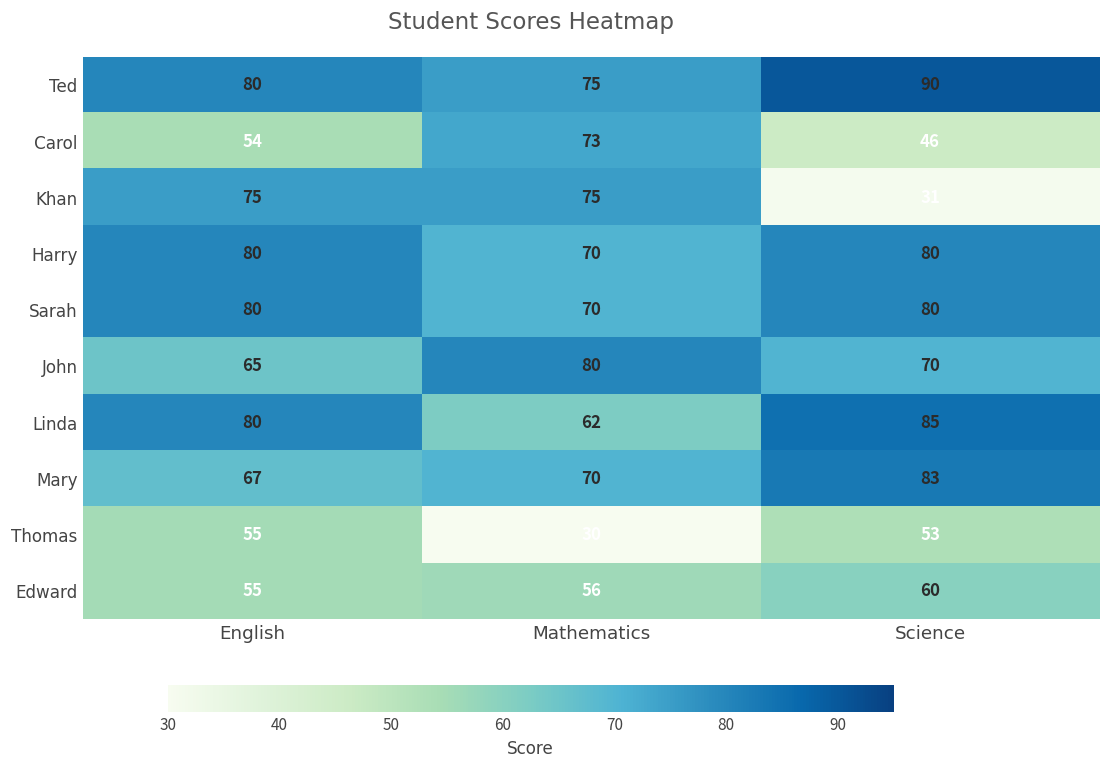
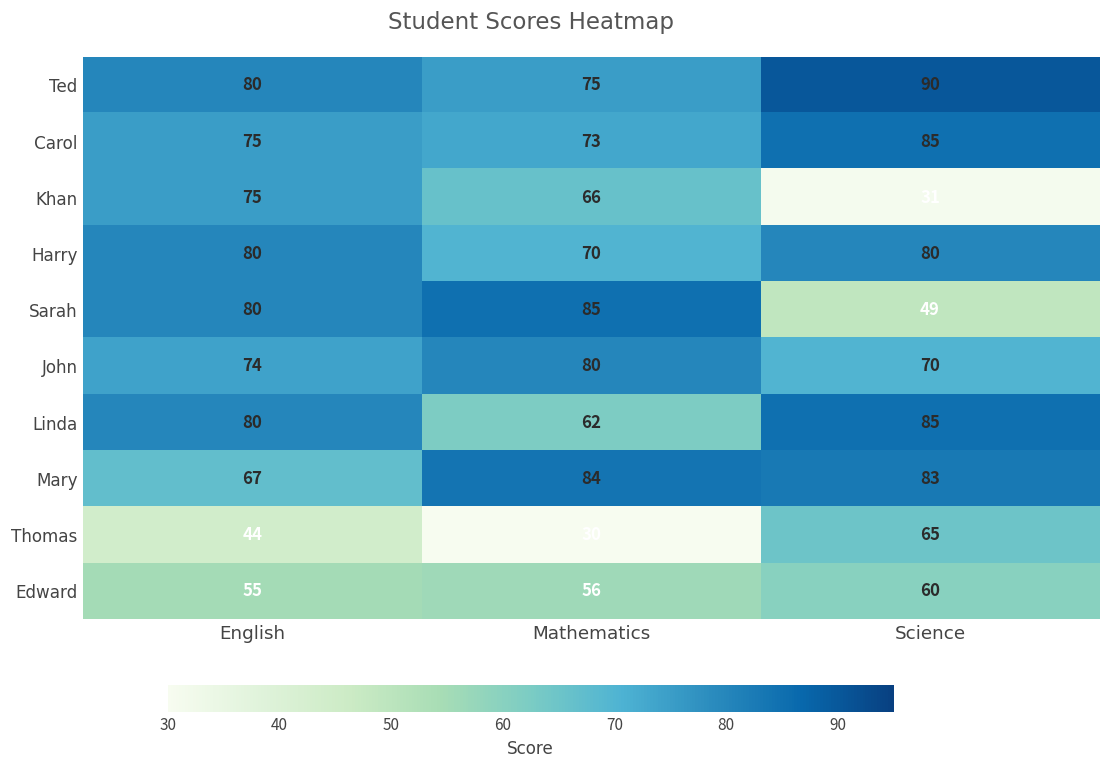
Carol, English: 54 -> 75
Carol, Science: 46 -> 85
Khan, Mathematics: 75 -> 66
Sarah, Mathematics: 70 -> 85
Sarah, Science: 80 -> 49
John, English: 65 -> 74
Mary, Mathematics: 70 -> 84
Thomas, English: 55 -> 44
Thomas, Science: 53 -> 65
